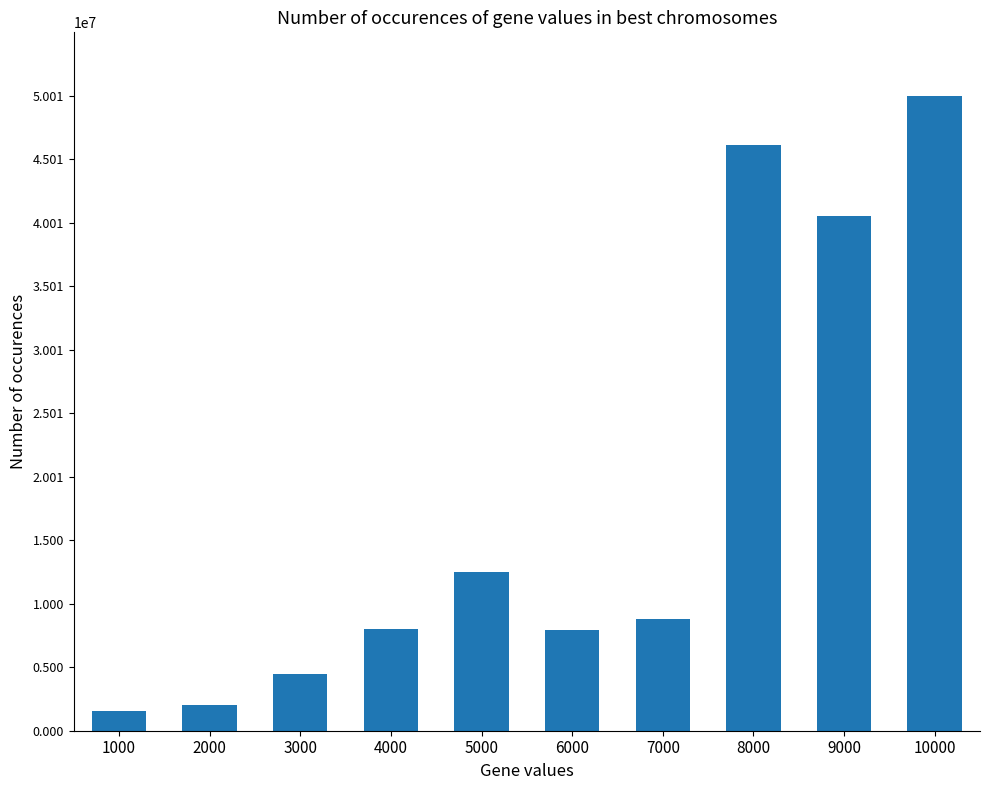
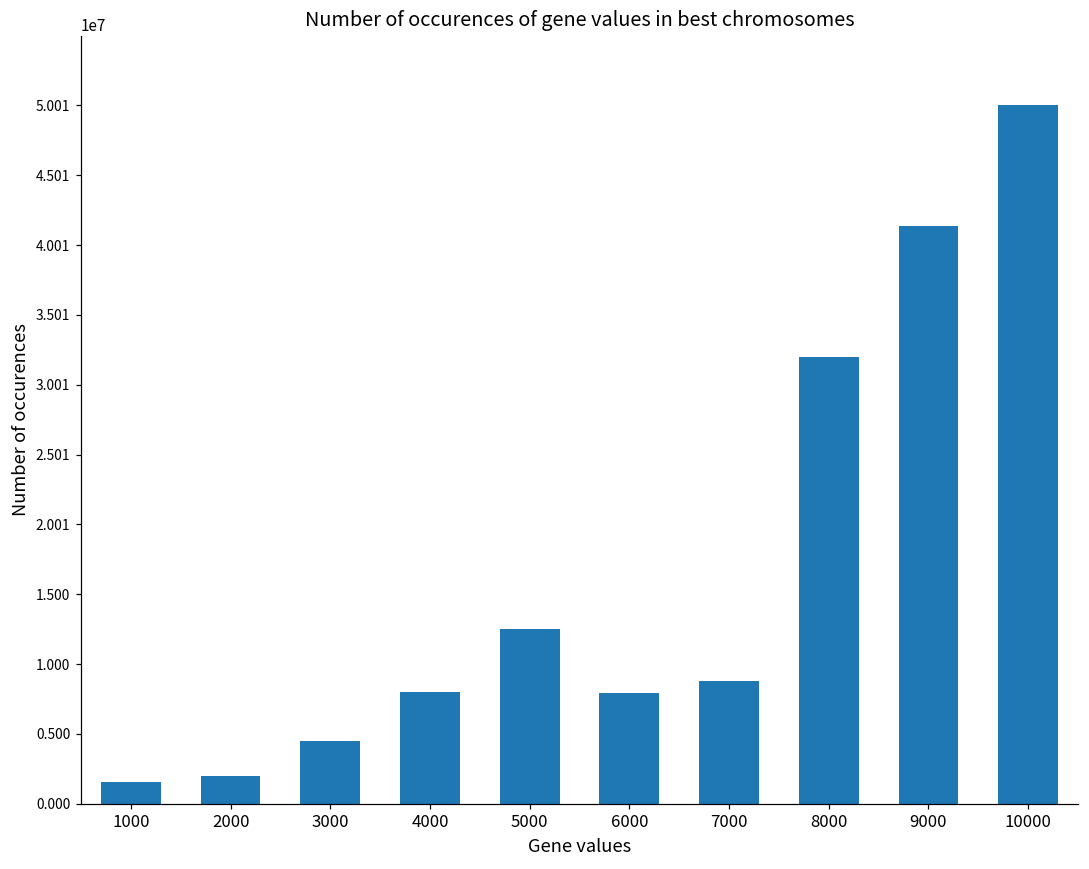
8000: 46200000 -> 32000000
9000: 40500000 -> 41300000
